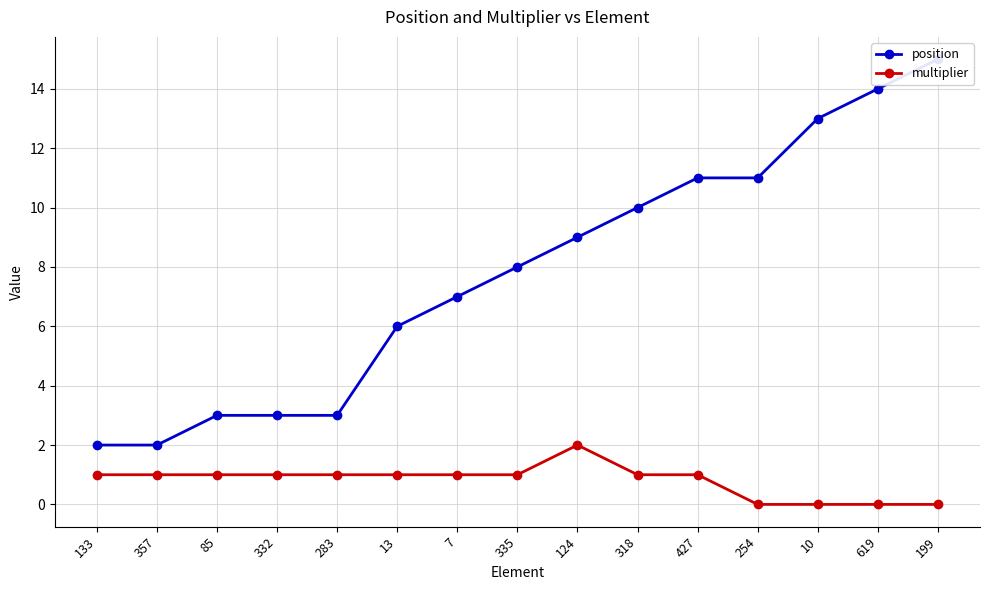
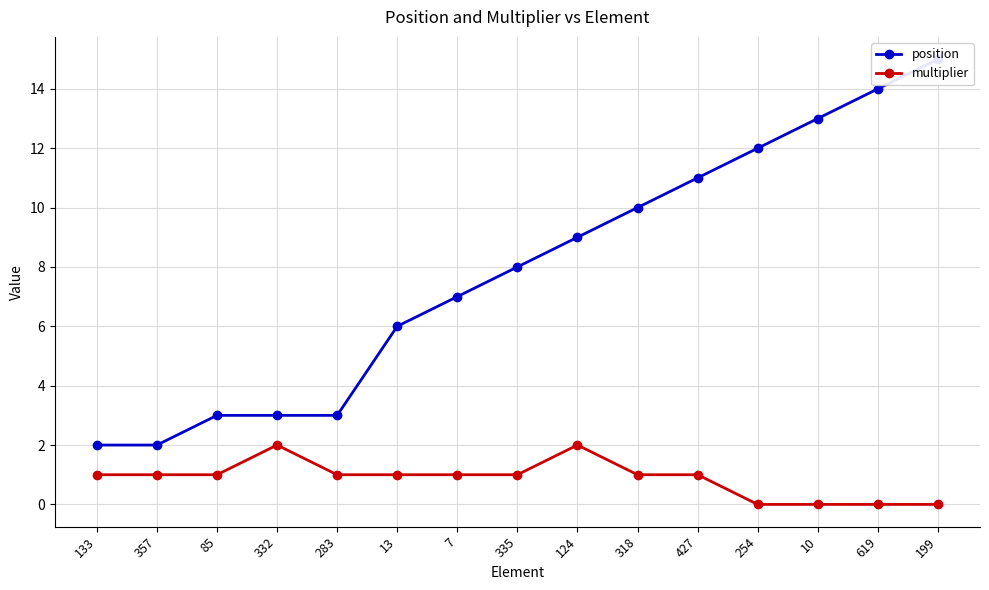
multiplier, 332: 1 -> 2
position, 254: 11 -> 12
